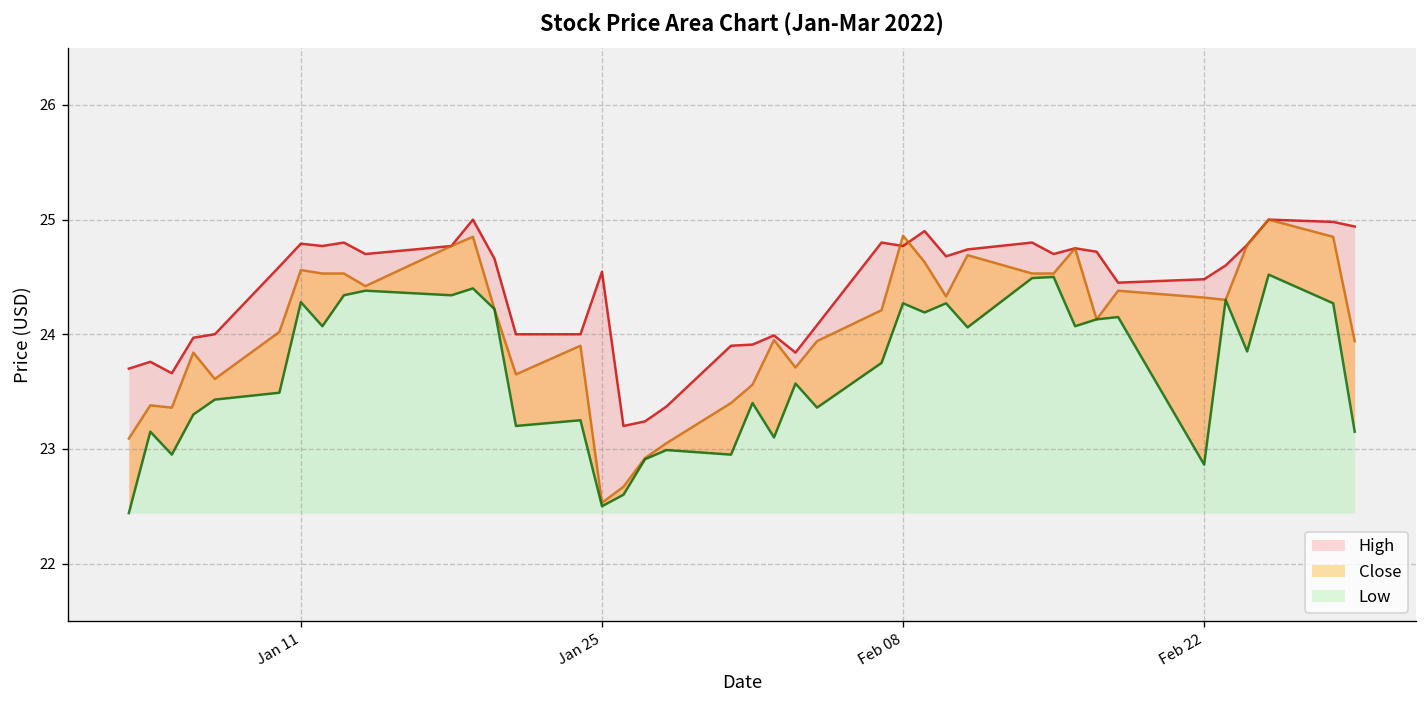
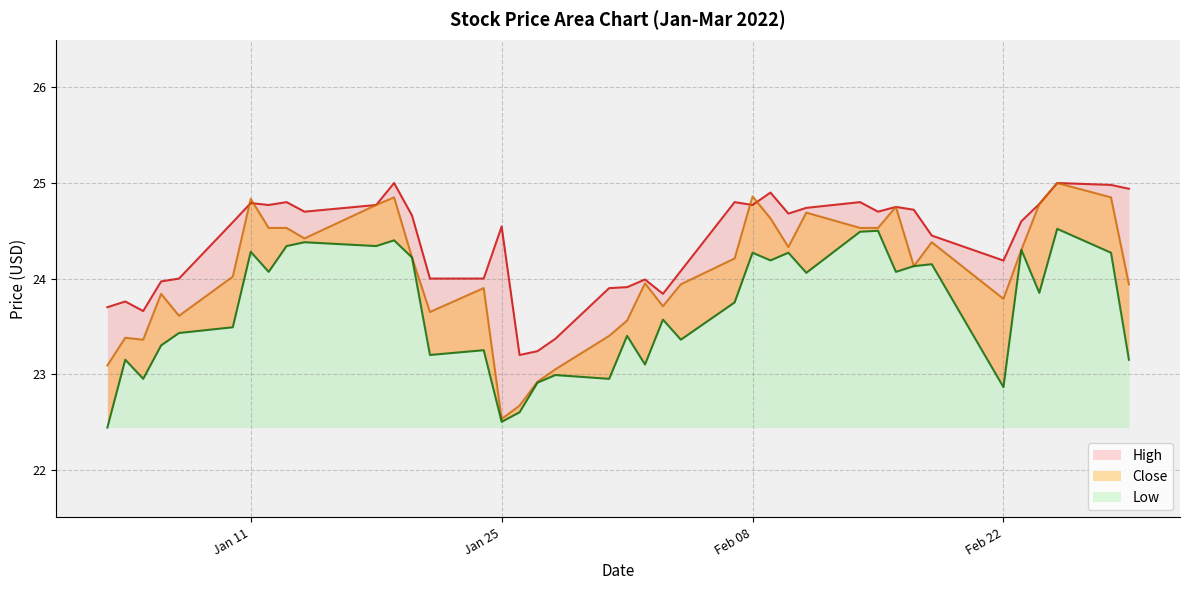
Close, Jan 11: 24.6 -> 24.8
High, Feb 22: 24.5 -> 24.2
Close, Feb 22: 24.3 -> 23.8
